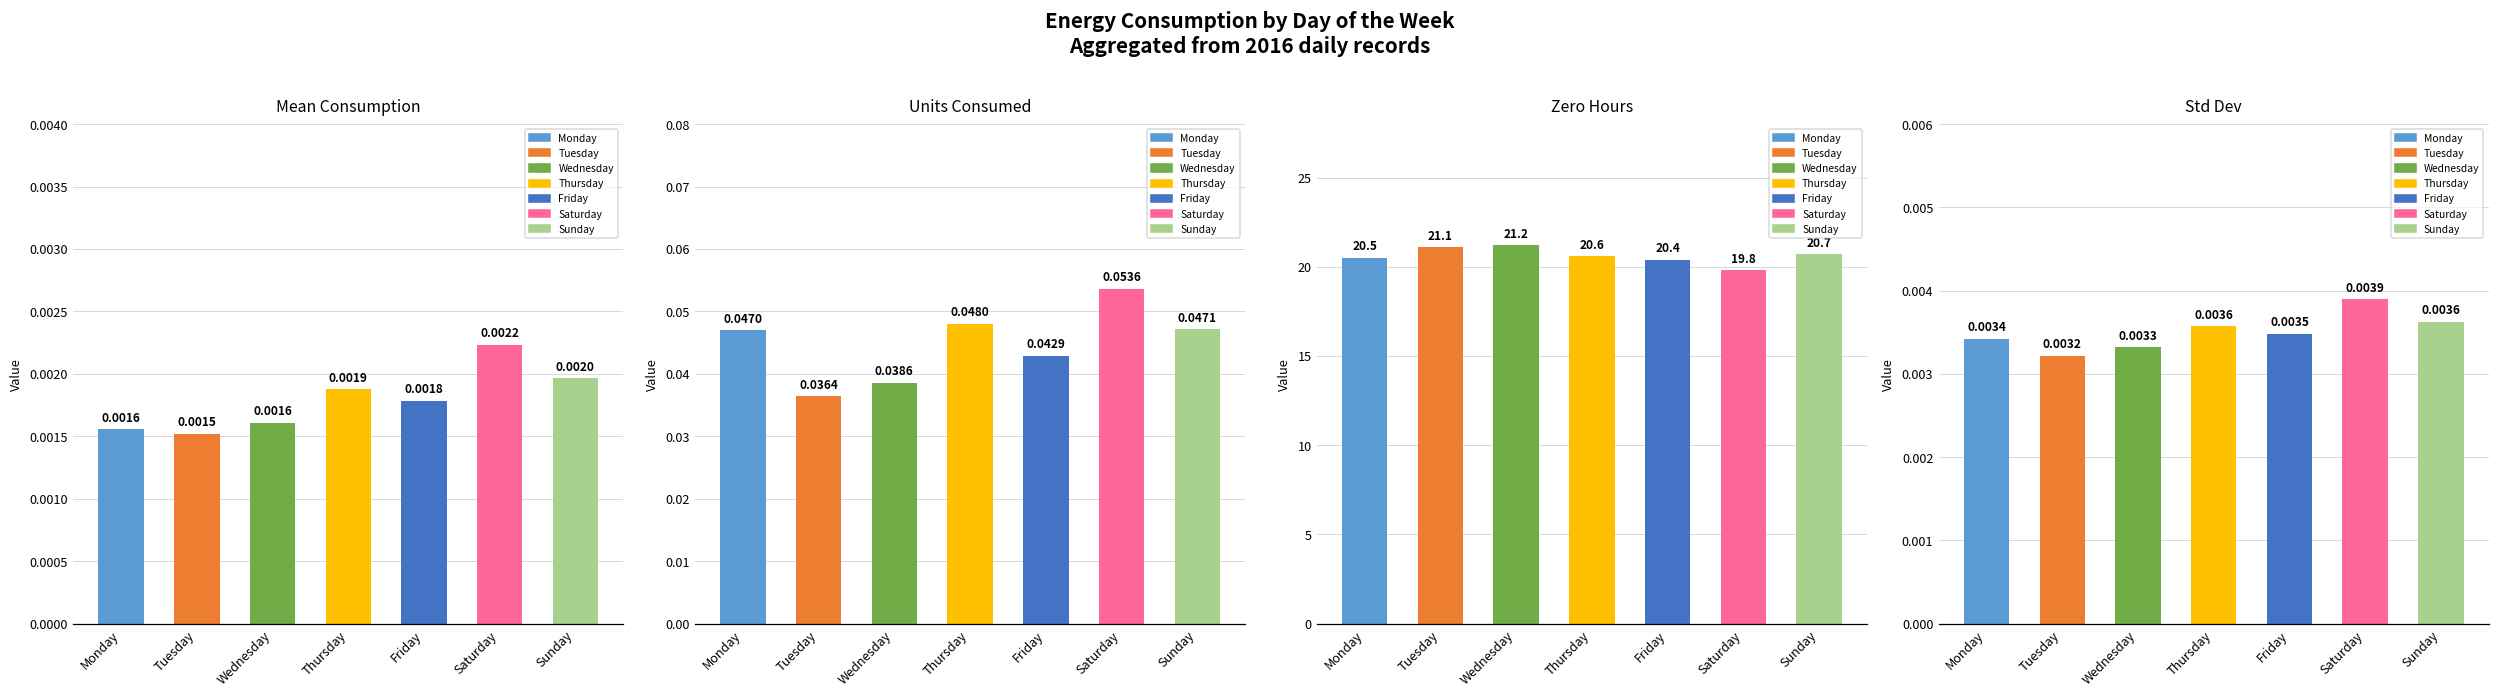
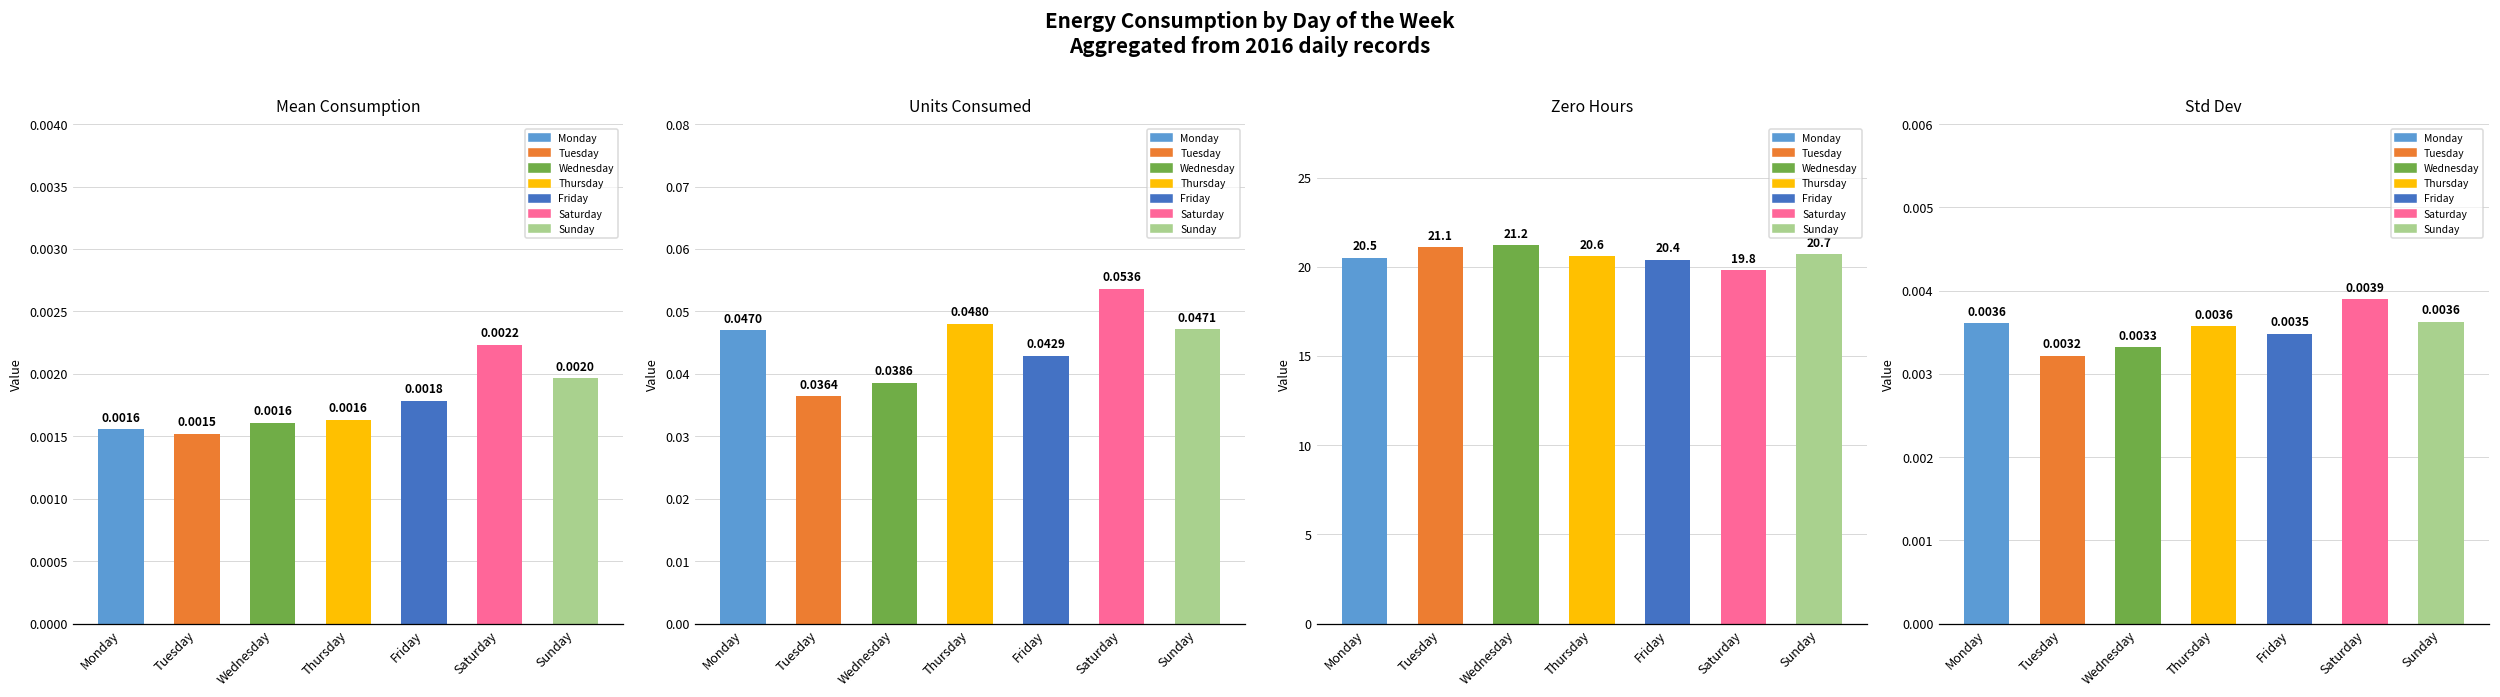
Mean Consumption, Thursday: 0.0019 -> 0.0016
Std Dev, Monday: 0.0034 -> 0.0036
